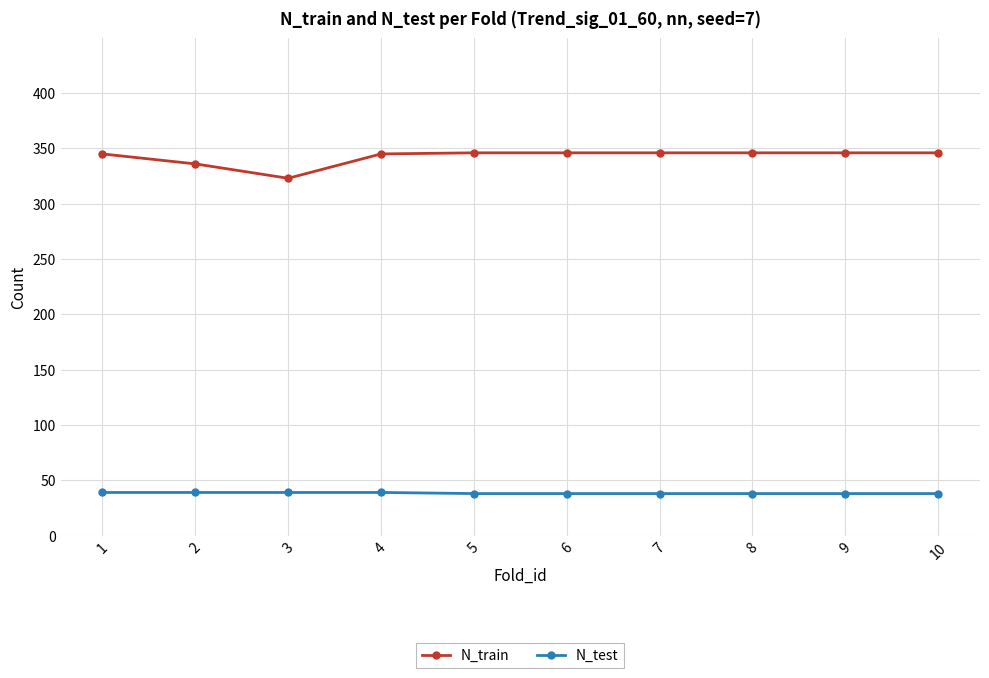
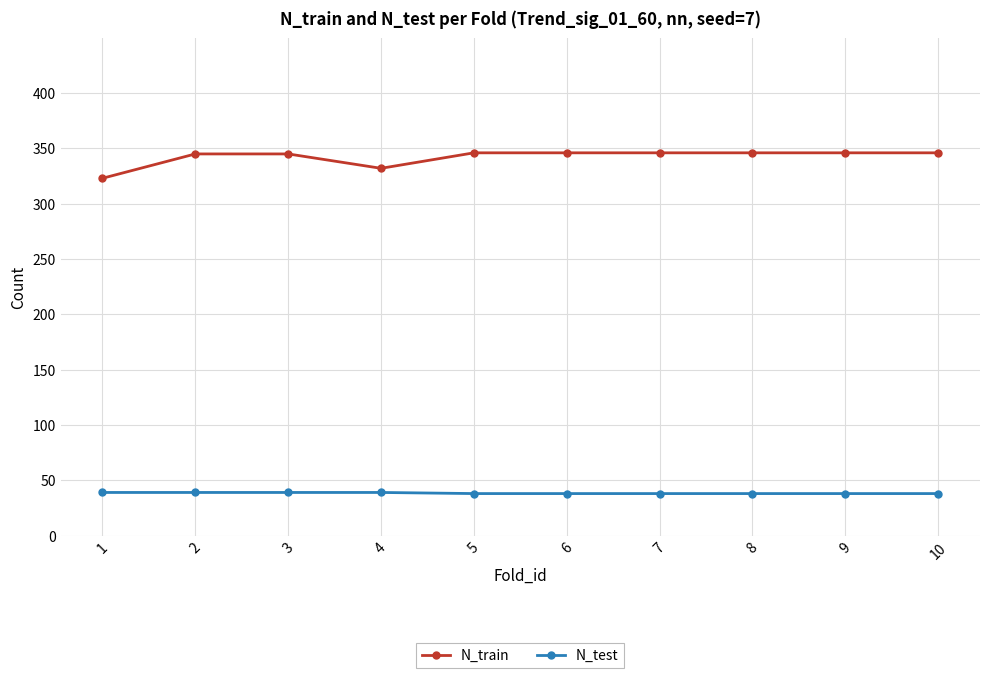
N_train, 1: 345 -> 323
N_train, 2: 336 -> 345
N_train, 3: 323 -> 345
N_train, 4: 345 -> 332
